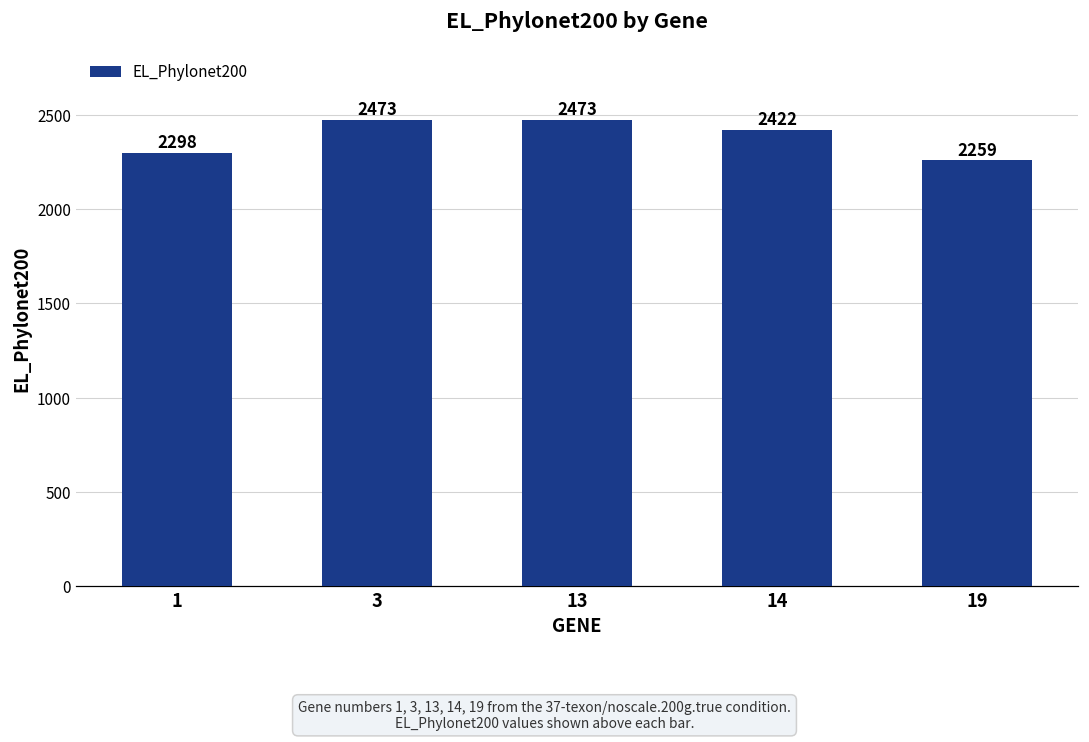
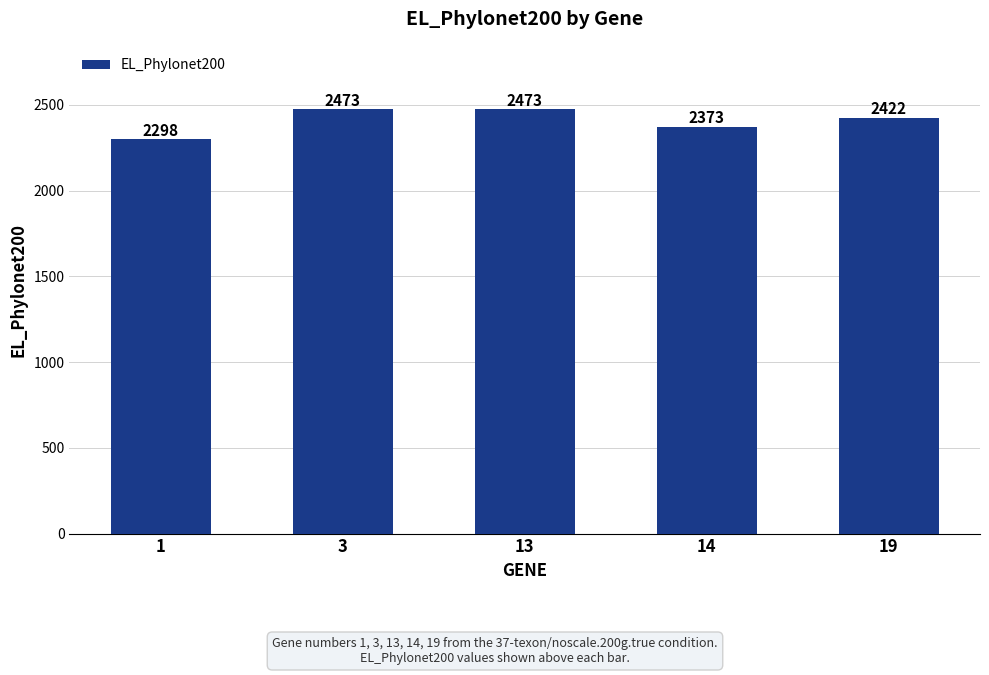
14: 2422 -> 2373
19: 2259 -> 2422
